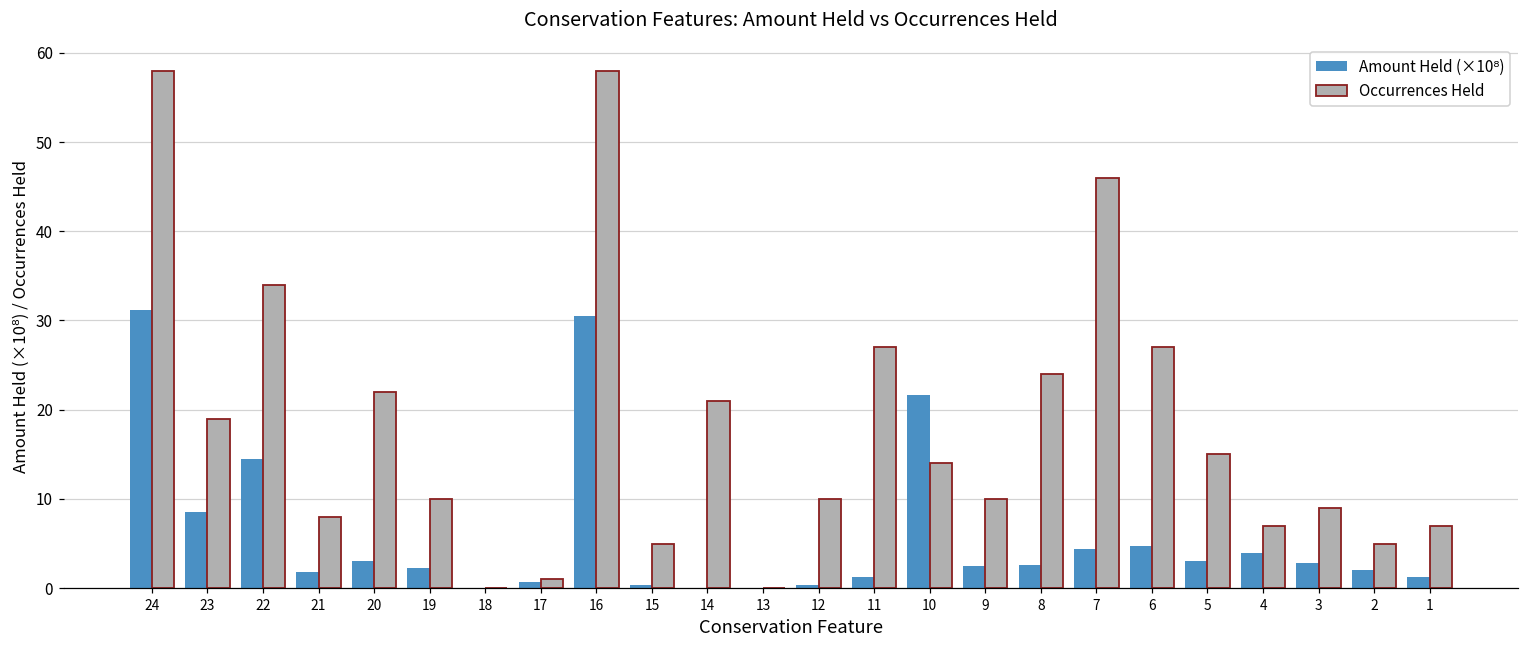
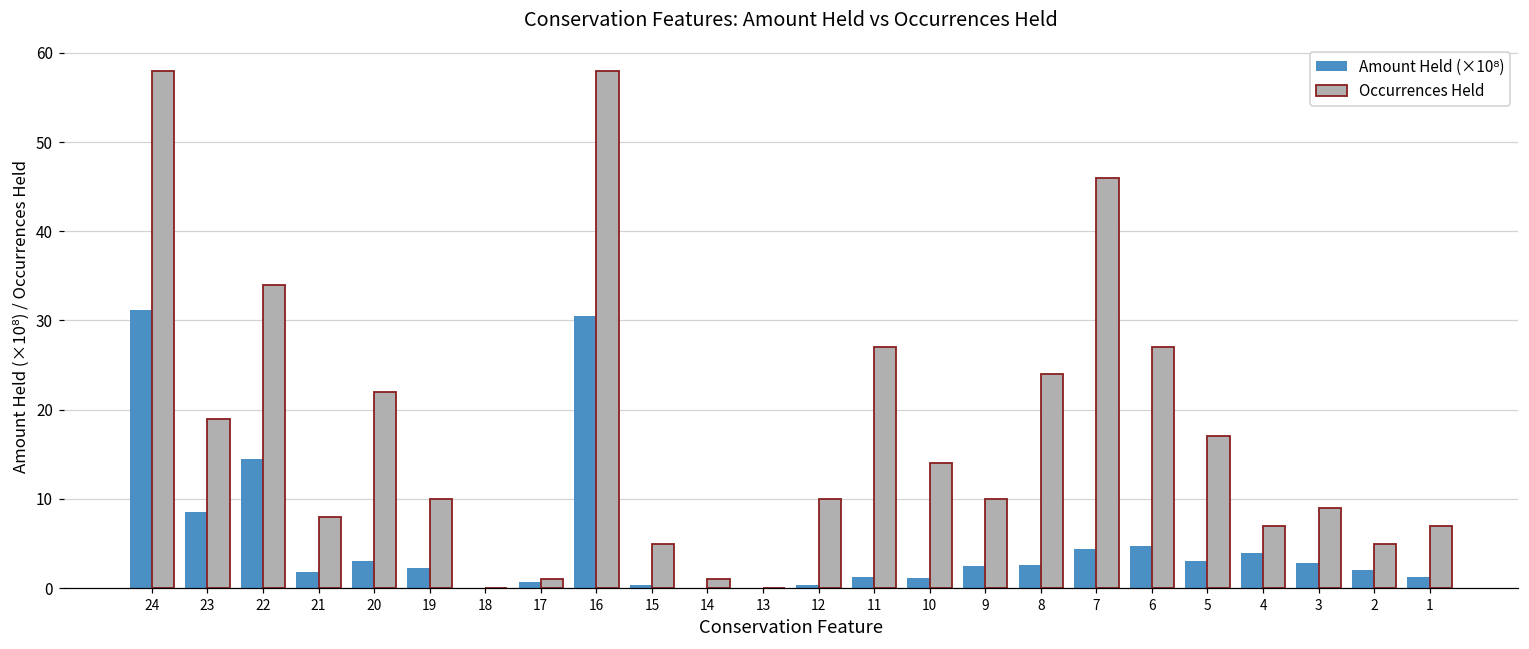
Occurrences Held, 14: 21 -> 1
Amount Held (×10⁸), 10: 22 -> 1
Occurrences Held, 5: 15 -> 17
